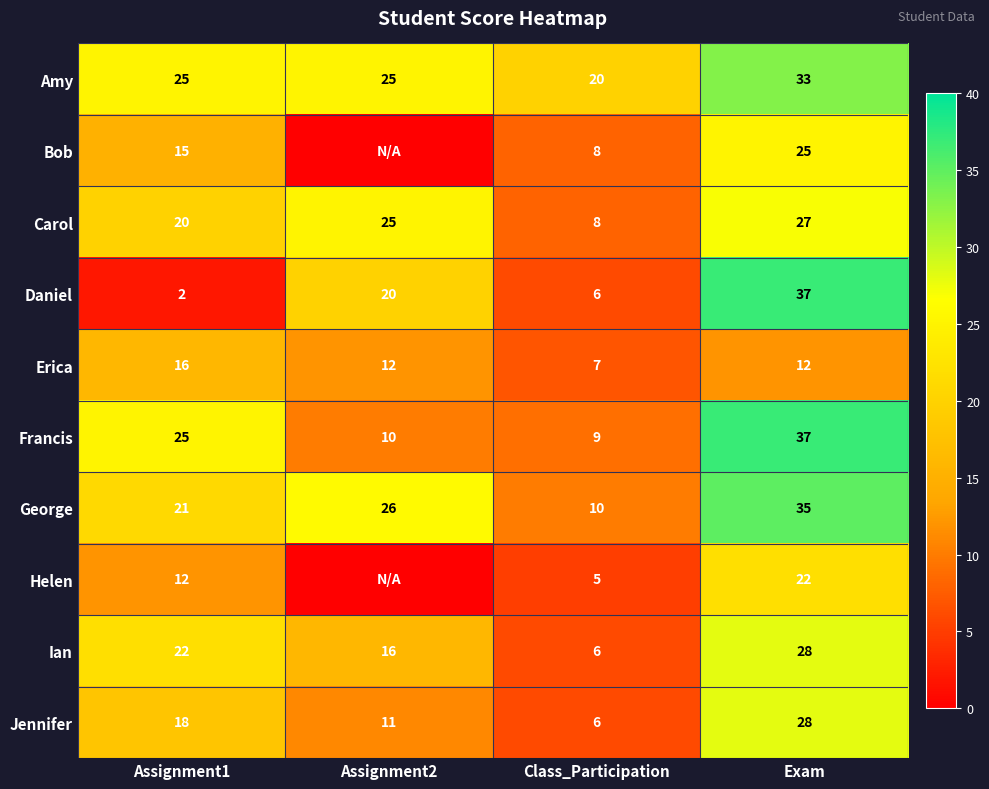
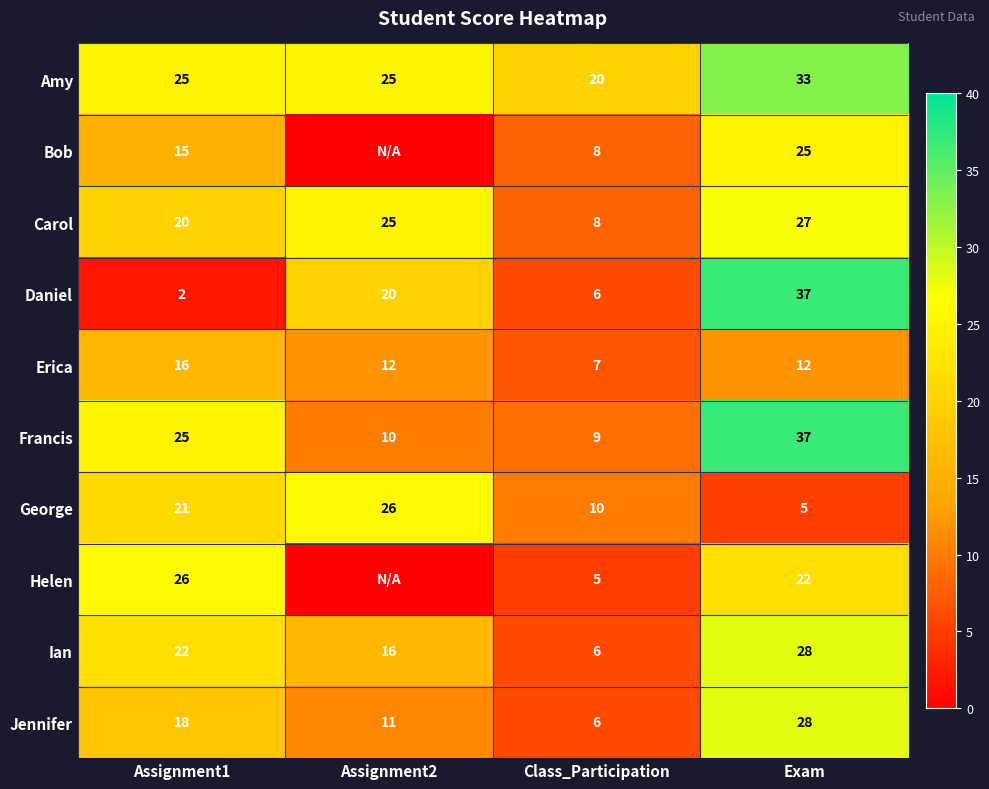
George, Exam: 35 -> 5
Helen, Assignment1: 12 -> 26
